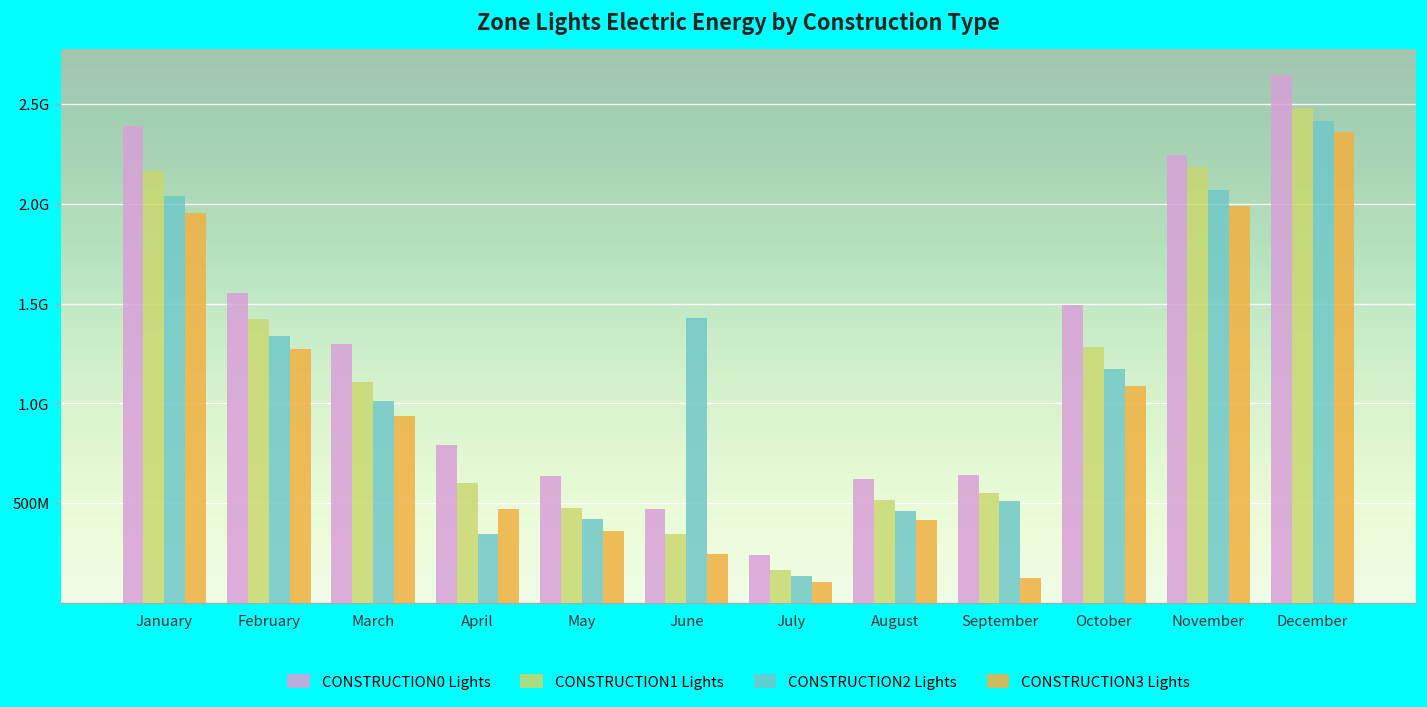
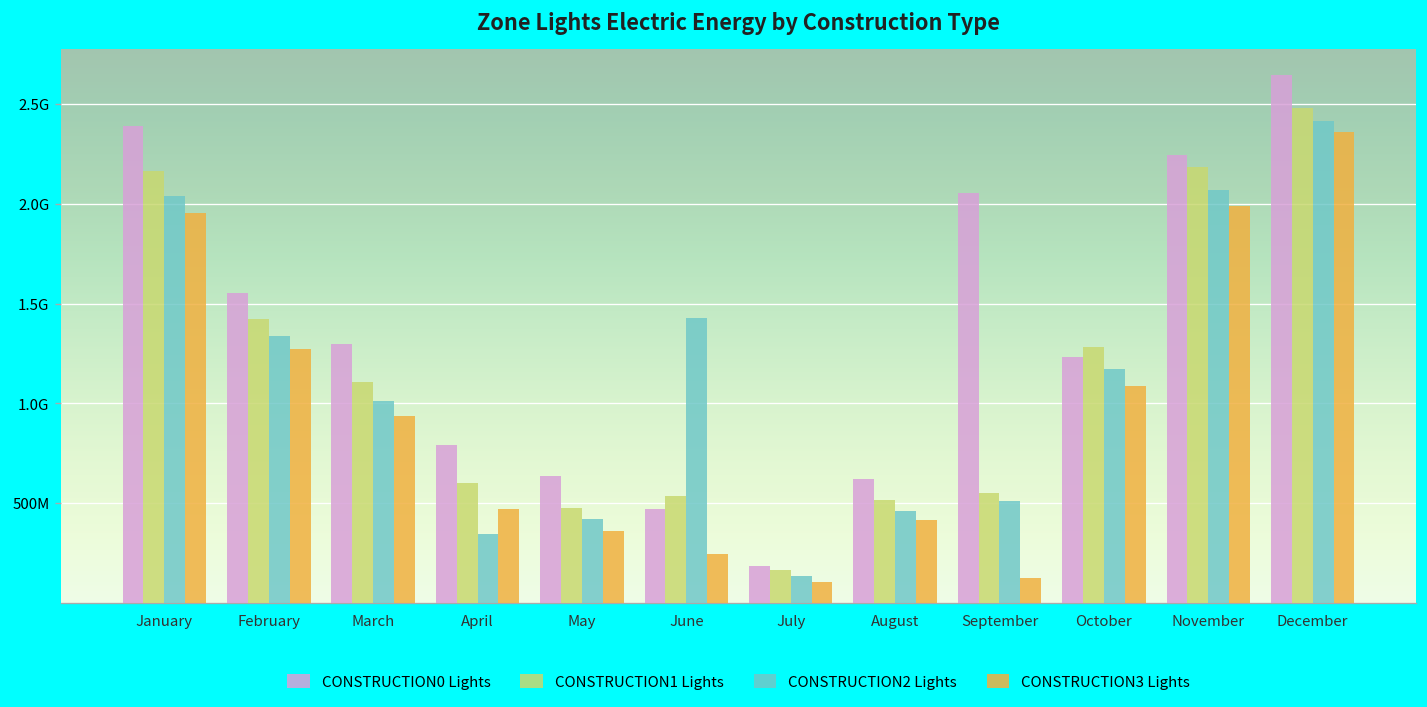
CONSTRUCTION1 Lights, June: 350000000 -> 530000000
CONSTRUCTION0 Lights, July: 240000000 -> 180000000
CONSTRUCTION0 Lights, September: 640000000 -> 2060000000
CONSTRUCTION0 Lights, October: 1490000000 -> 1230000000
